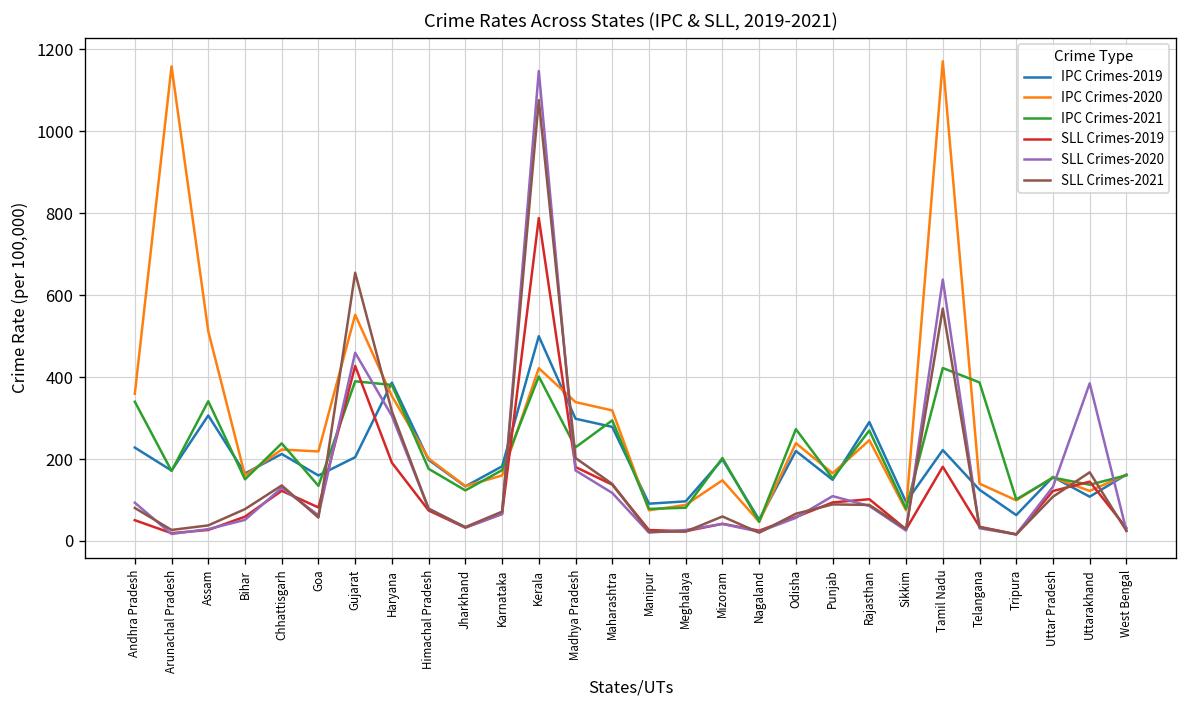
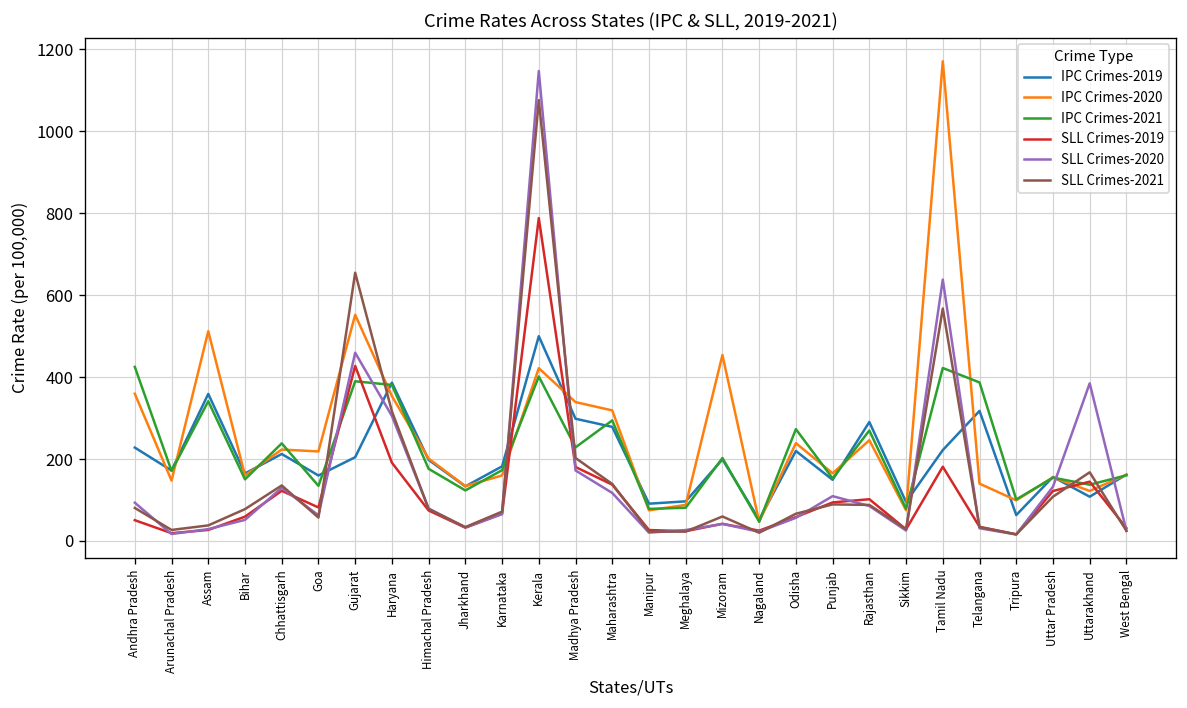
IPC Crimes-2021, Andhra Pradesh: 340 -> 420
IPC Crimes-2020, Arunachal Pradesh: 1160 -> 150
IPC Crimes-2019, Assam: 310 -> 360
IPC Crimes-2020, Mizoram: 150 -> 450
IPC Crimes-2019, Telangana: 130 -> 320
